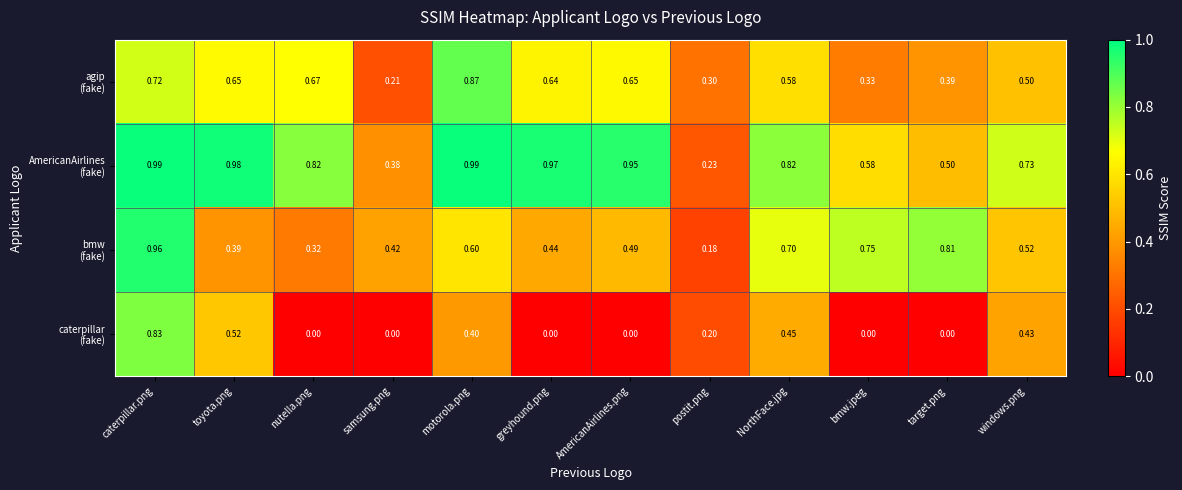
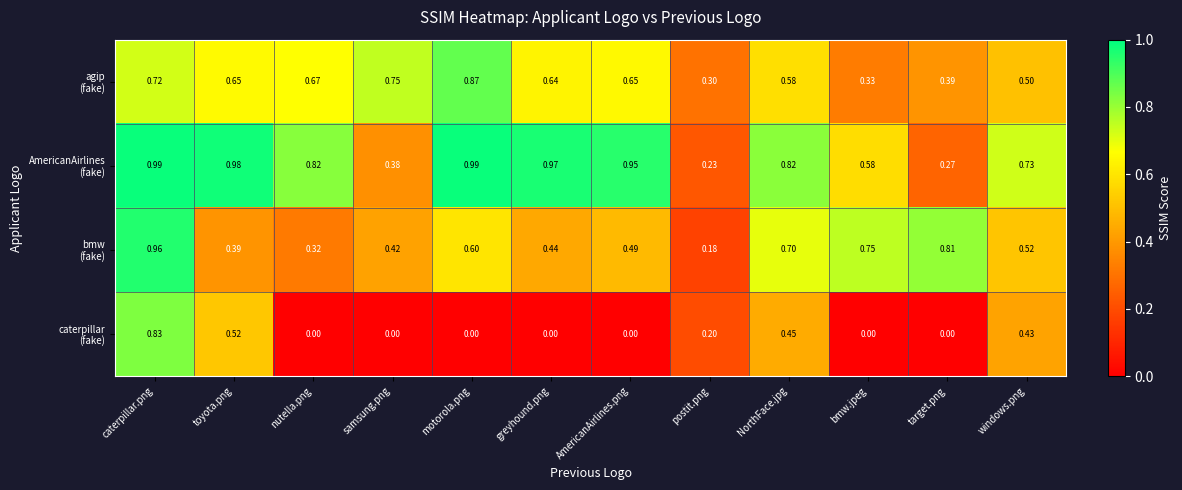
agip (fake), samsung.png: 0.21 -> 0.75
AmericanAirlines (fake), target.png: 0.50 -> 0.27
caterpillar (fake), motorola.png: 0.40 -> 0.00
